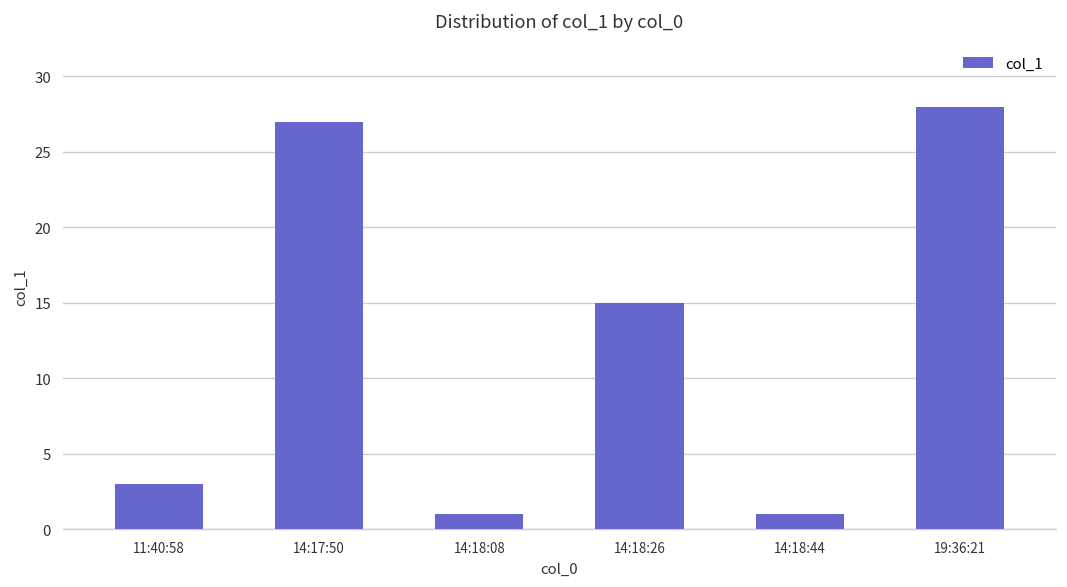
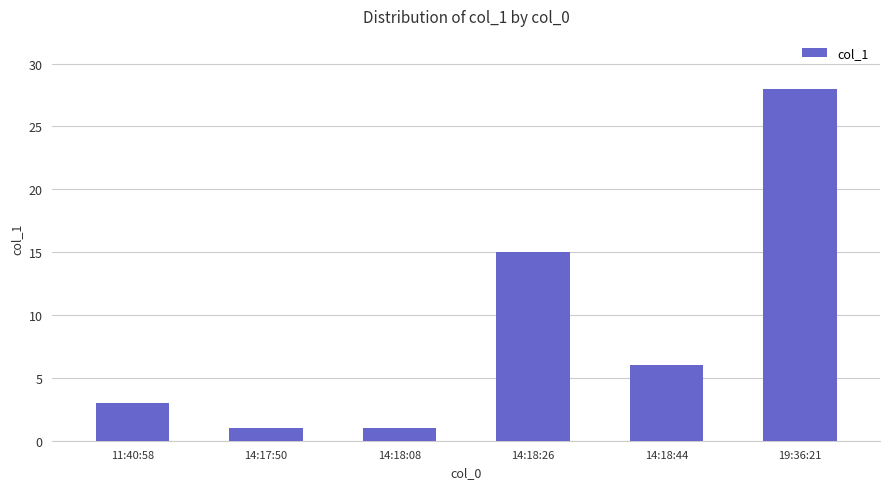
14:17:50: 27 -> 1
14:18:44: 1 -> 6
